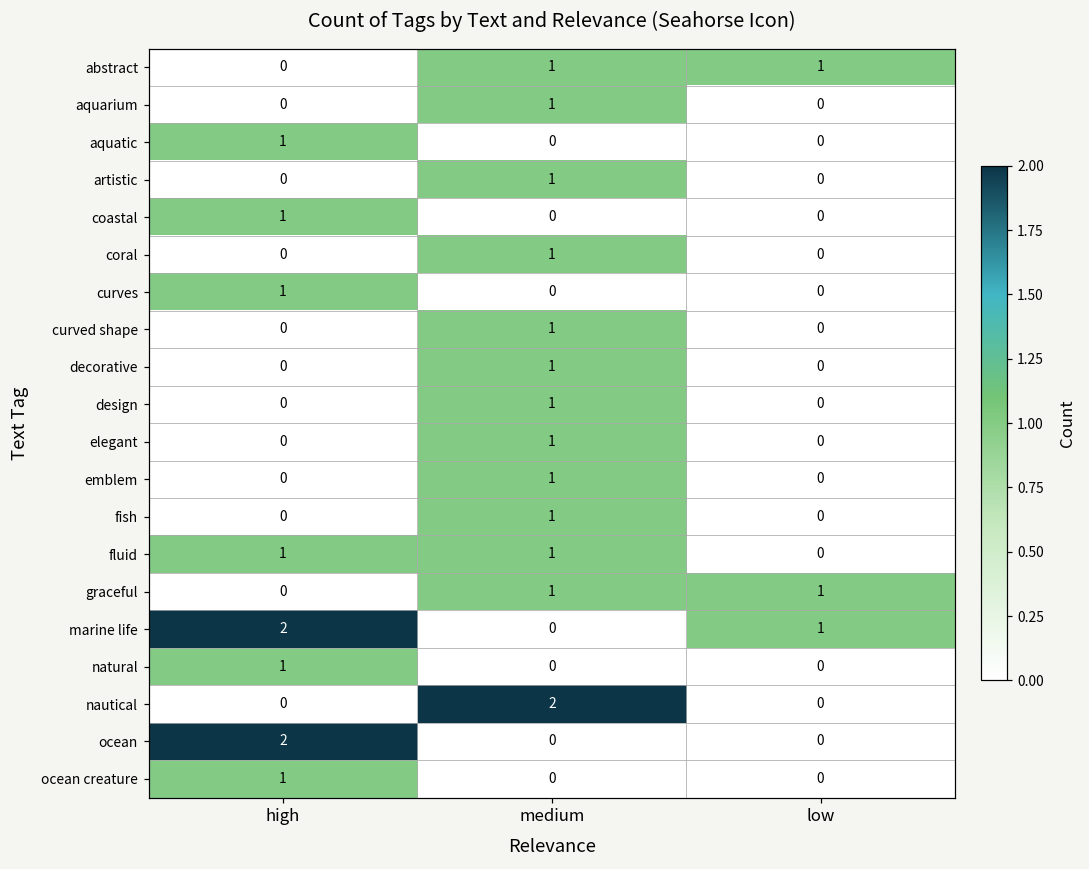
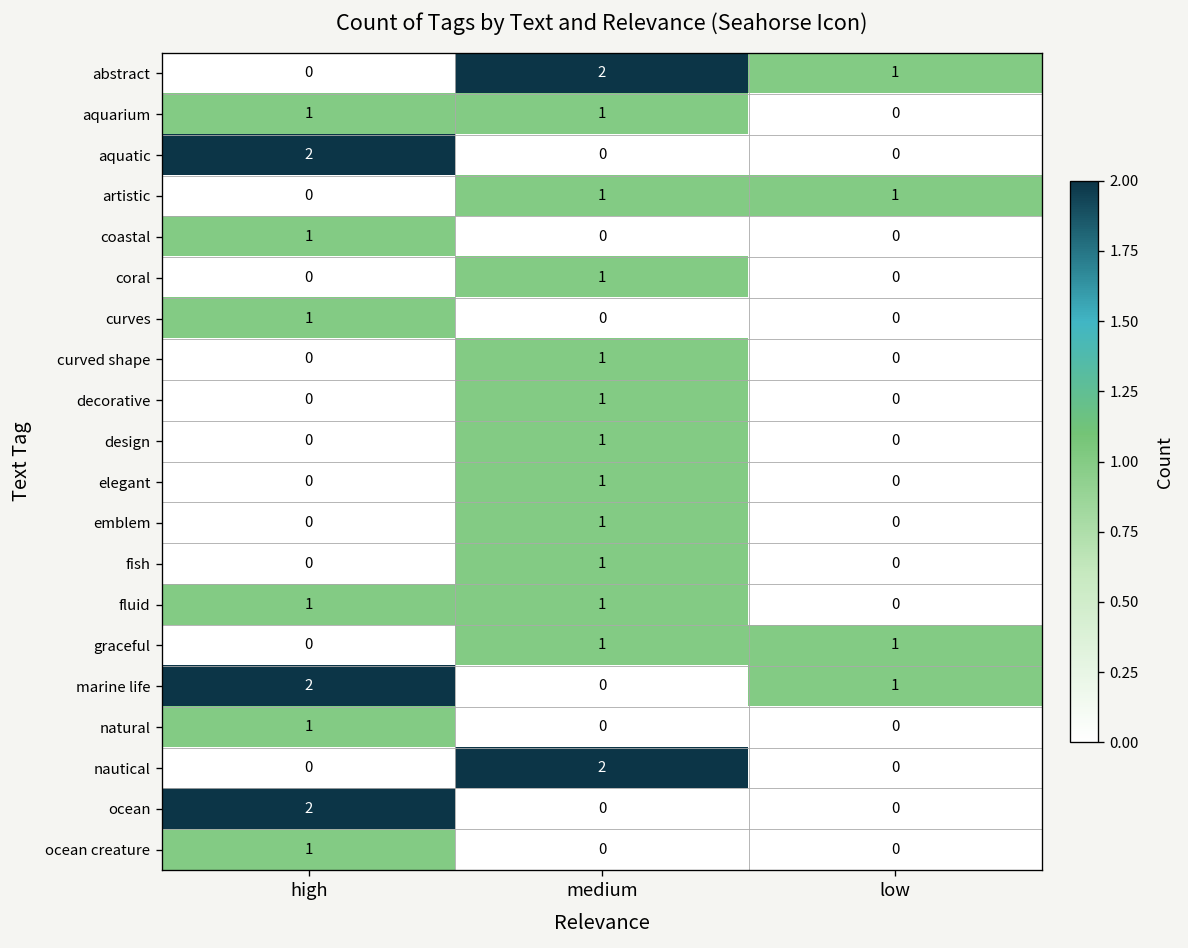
abstract, medium: 1 -> 2
aquarium, high: 0 -> 1
aquatic, high: 1 -> 2
artistic, low: 0 -> 1
